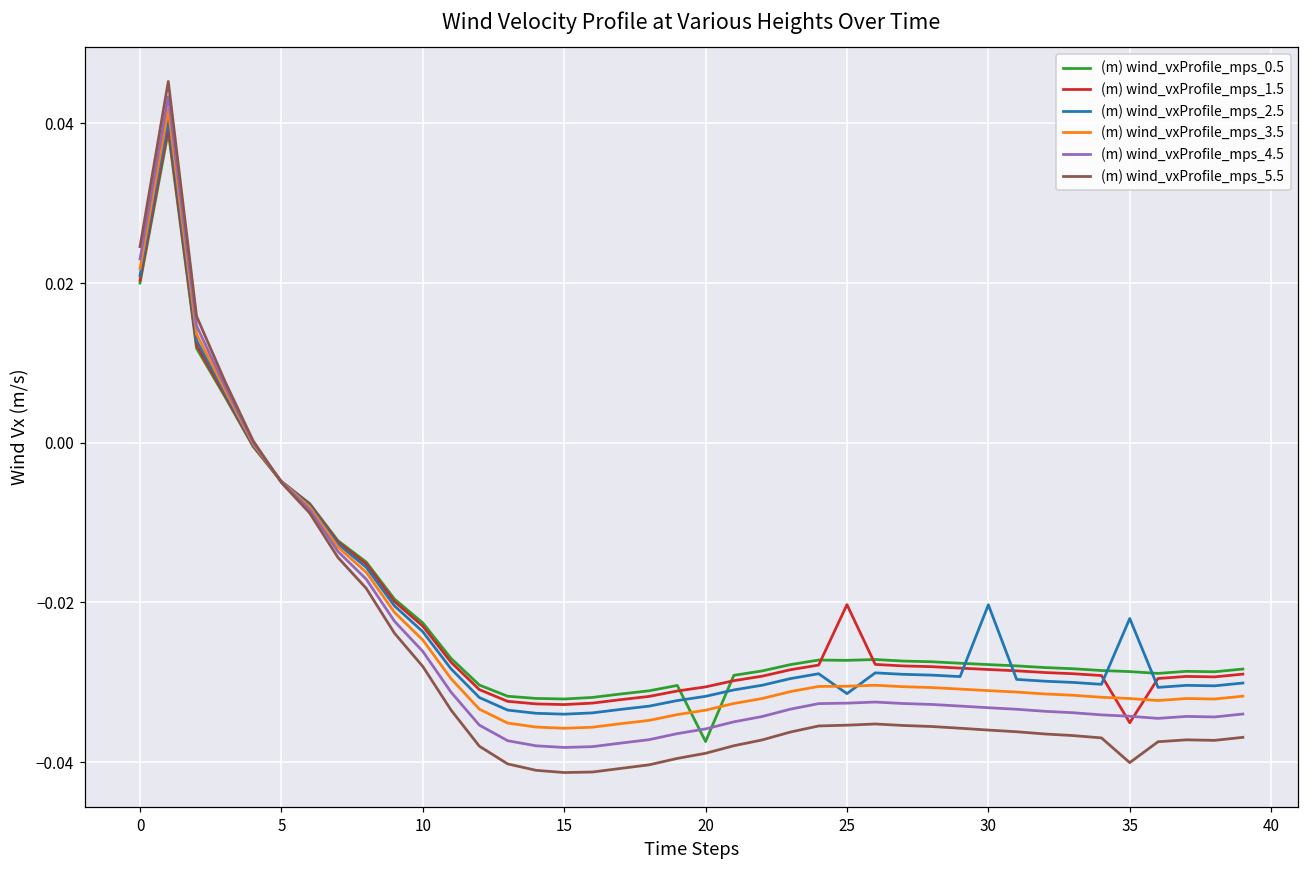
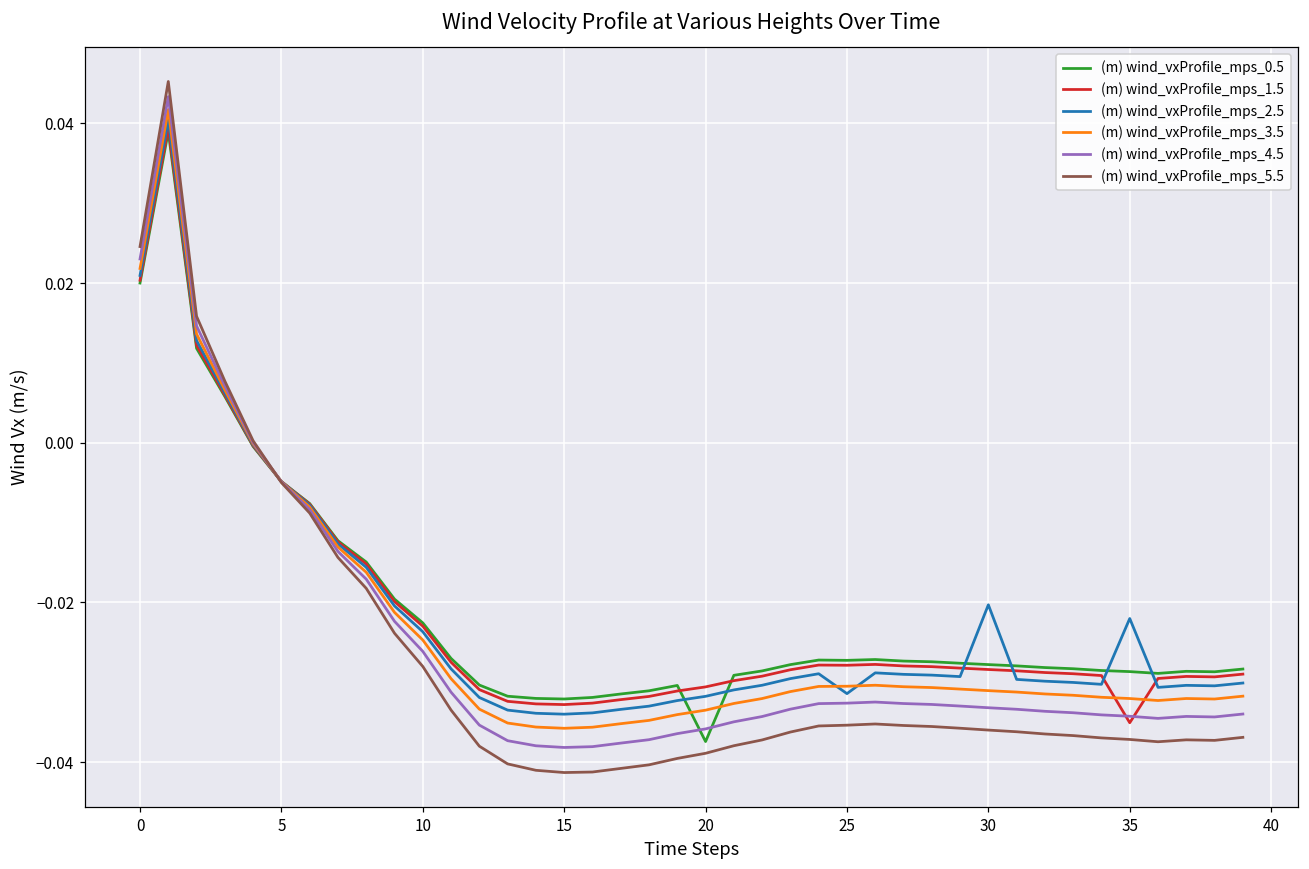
(m) wind_vxProfile_mps_1.5, 25: -0.020 -> -0.028
(m) wind_vxProfile_mps_5.5, 35: -0.040 -> -0.037
